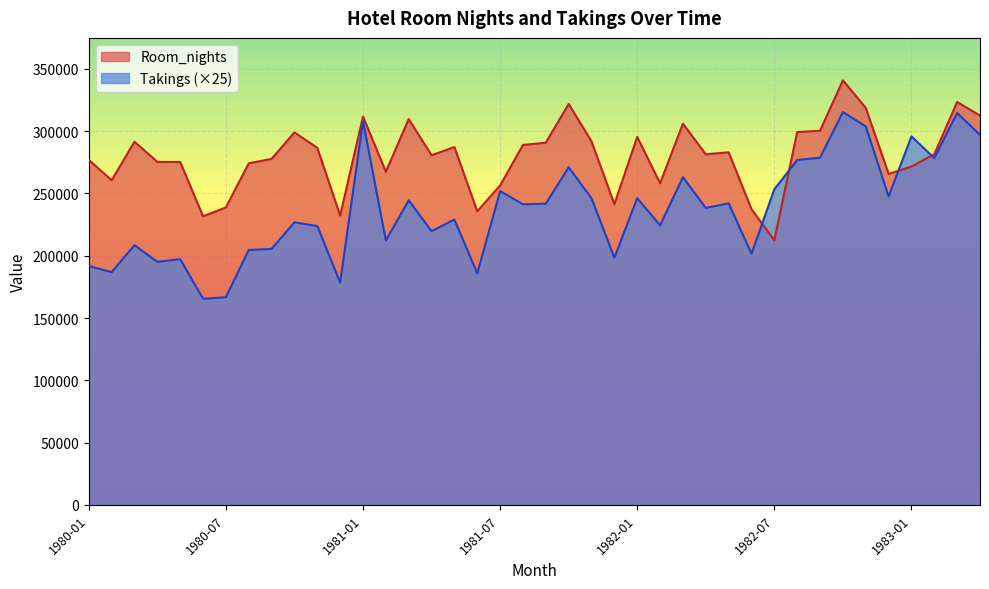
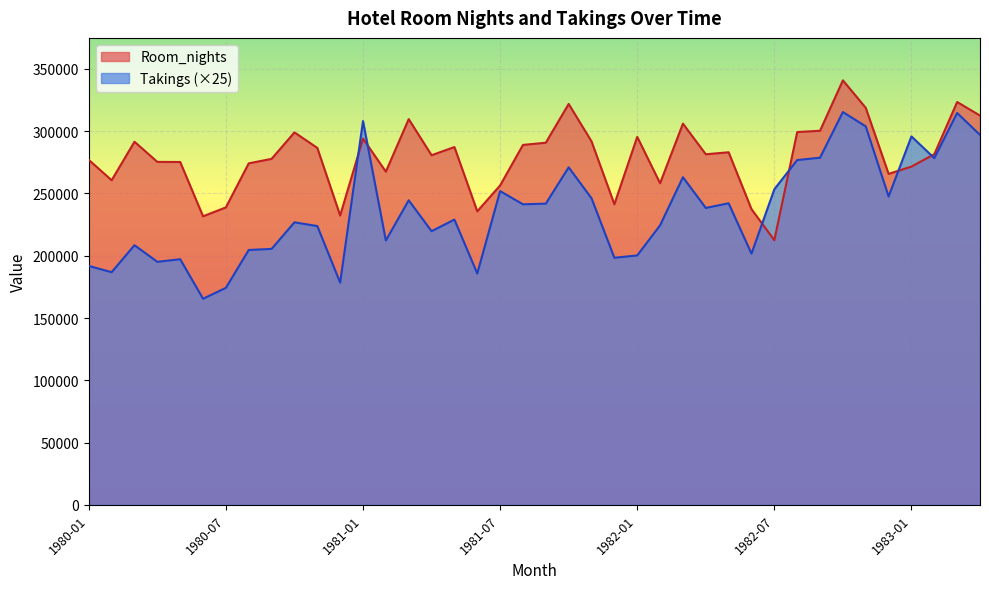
Takings (×25), 1980-07: 167000 -> 174000
Room_nights, 1981-01: 312000 -> 294000
Takings (×25), 1982-01: 246000 -> 200000
